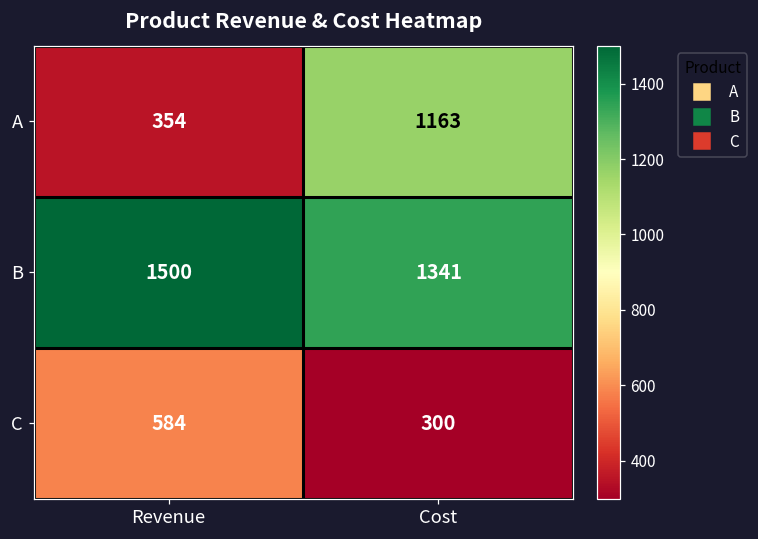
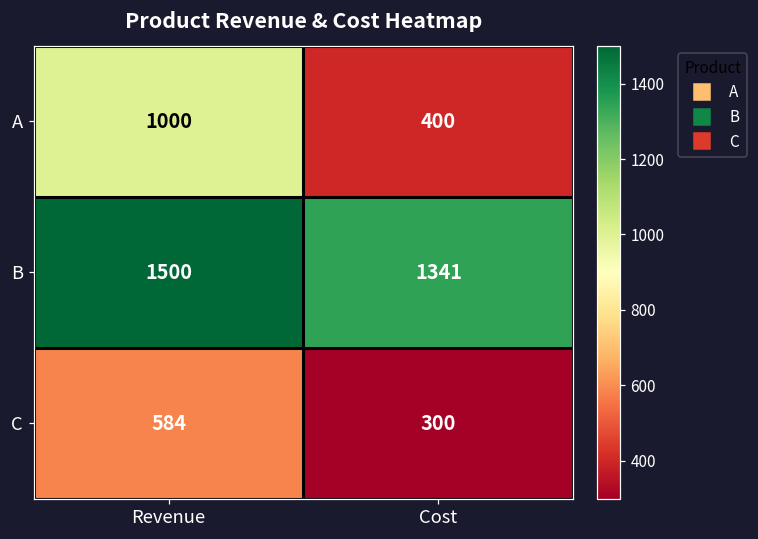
A, Revenue: 354 -> 1000
A, Cost: 1163 -> 400
